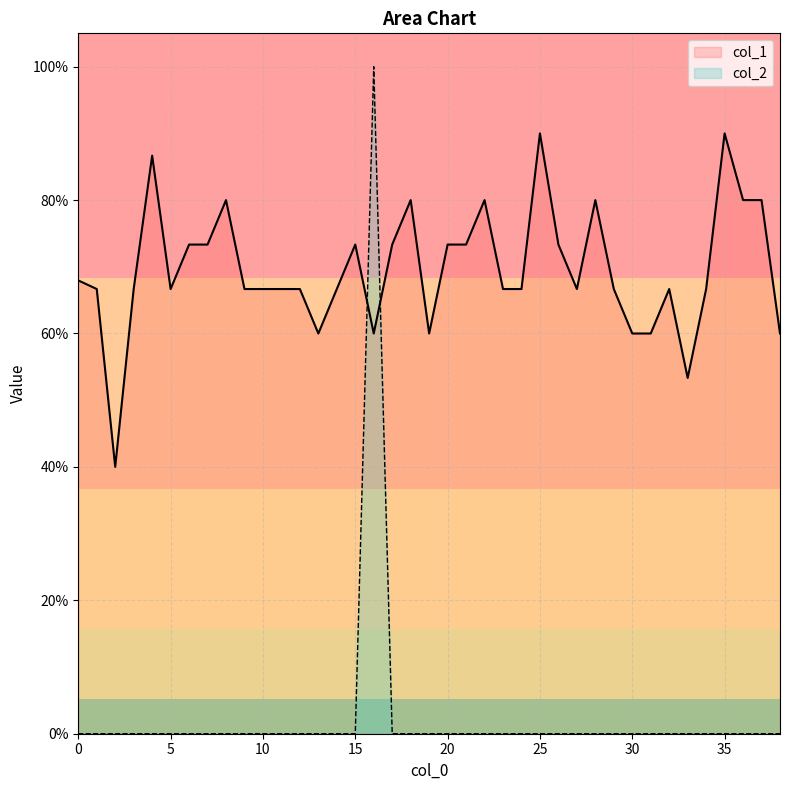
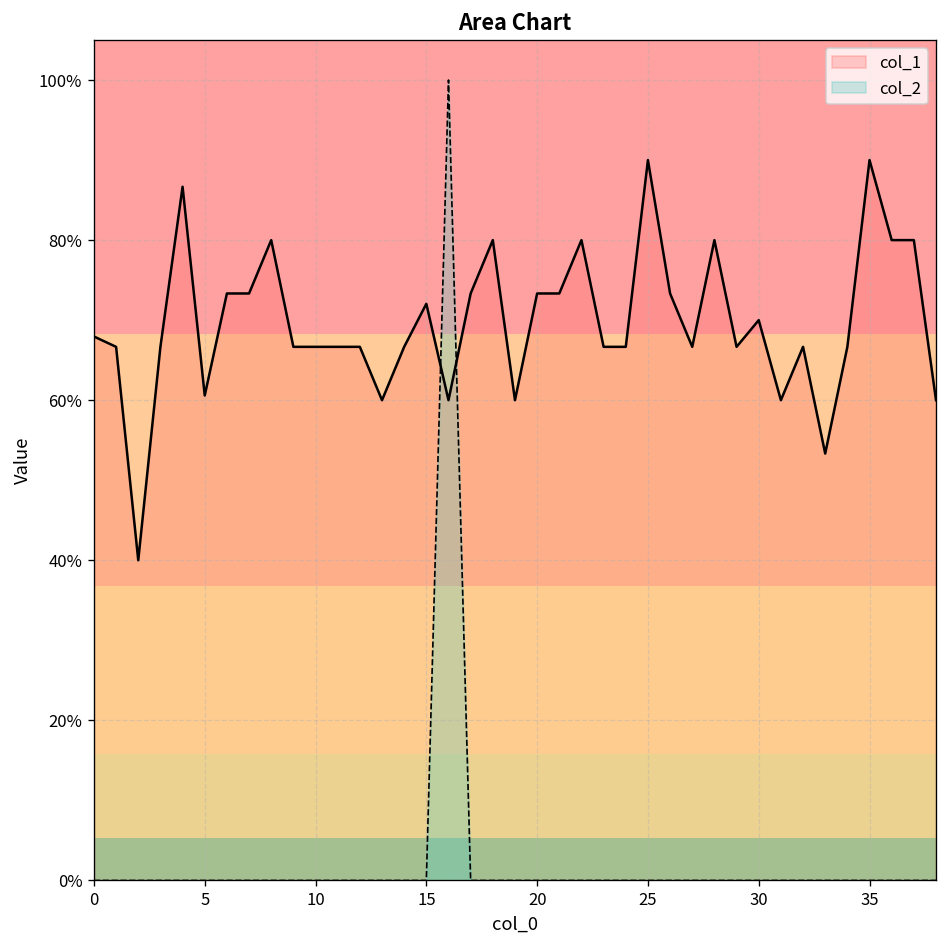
col_1, 5: 67% -> 61%
col_1, 15: 73% -> 72%
col_1, 30: 60% -> 70%
